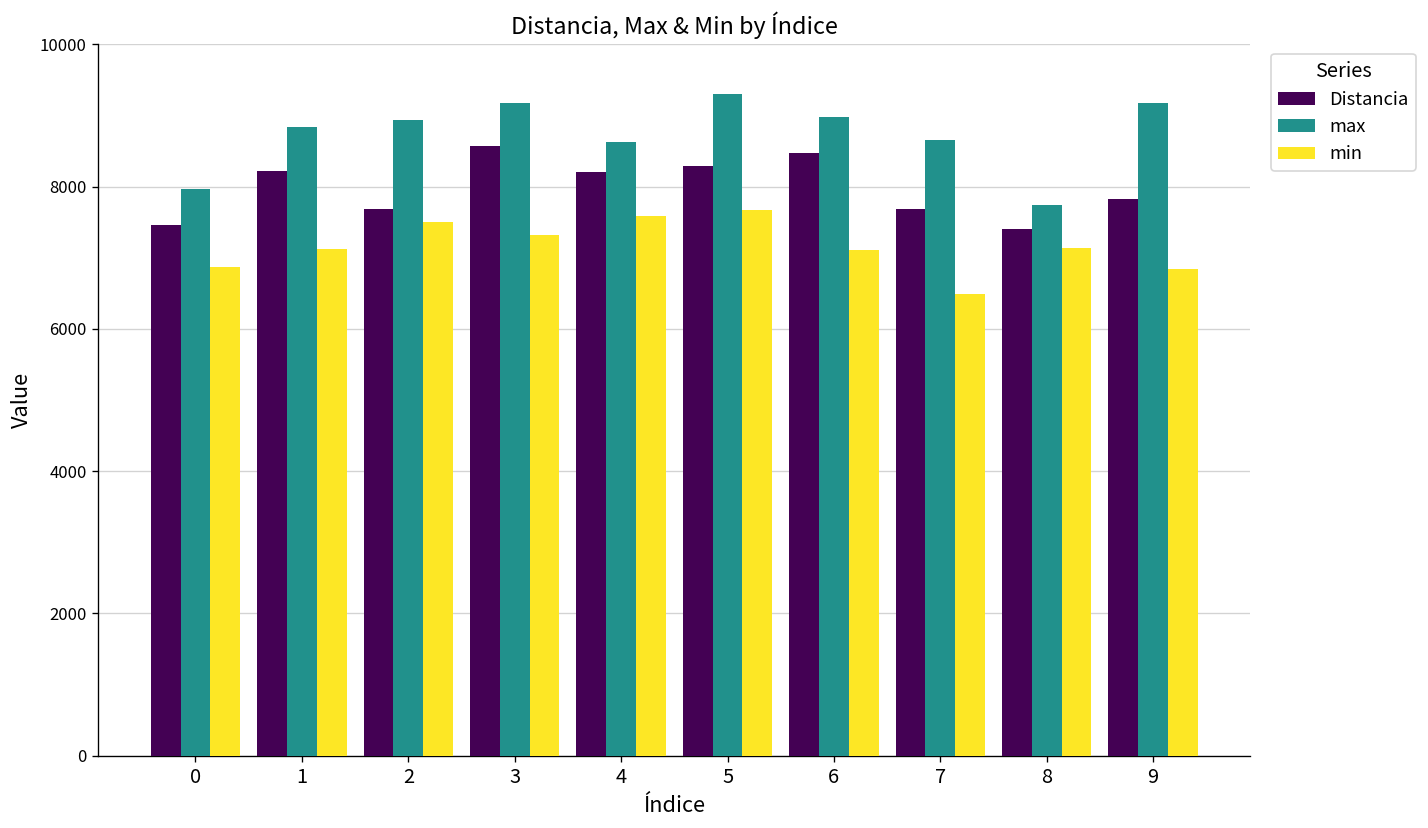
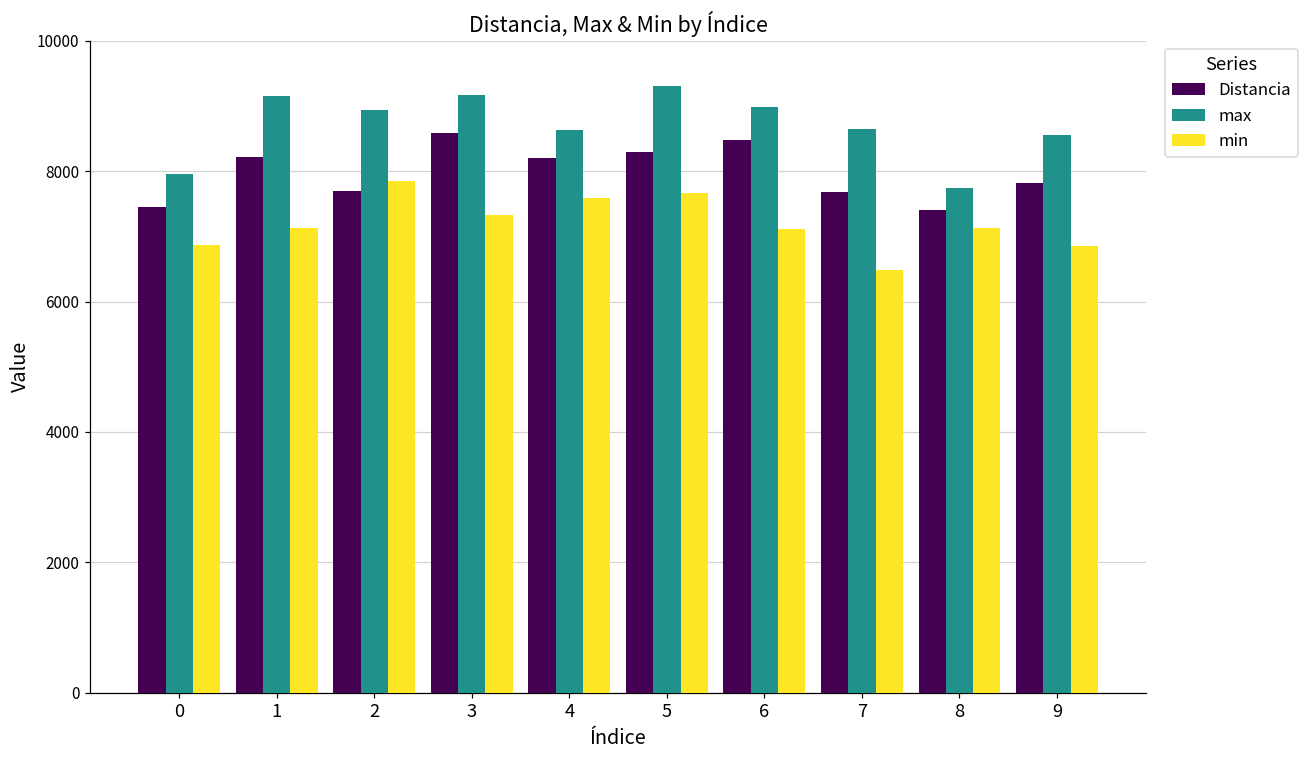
max, 1: 8800 -> 9200
min, 2: 7500 -> 7900
max, 9: 9200 -> 8500
